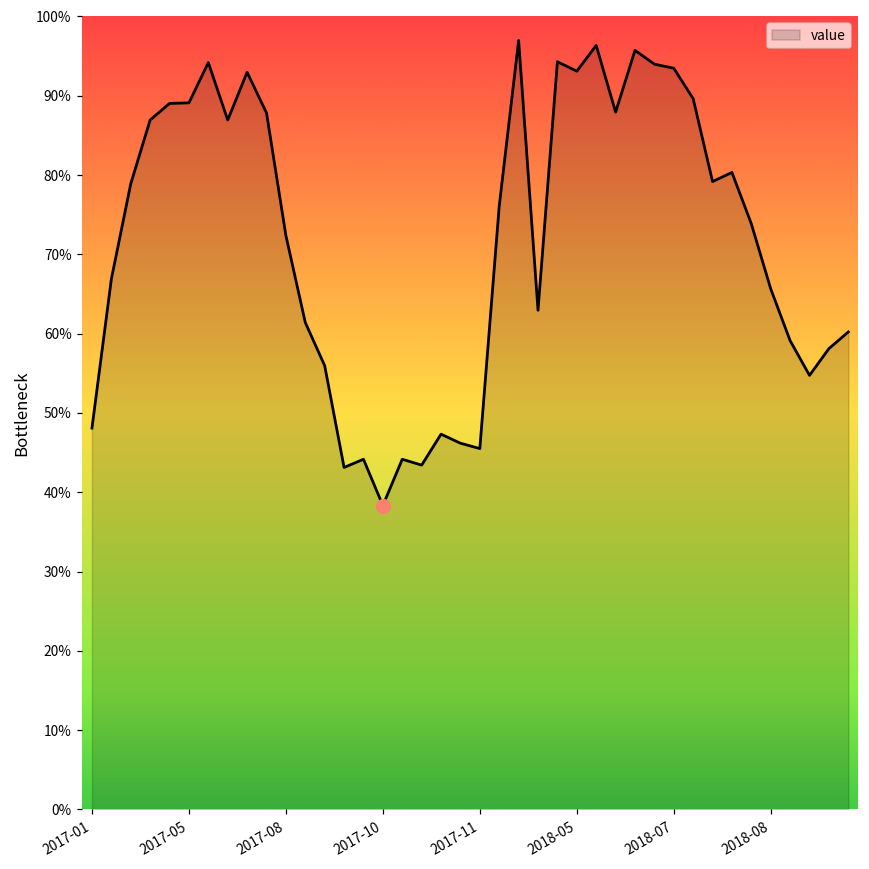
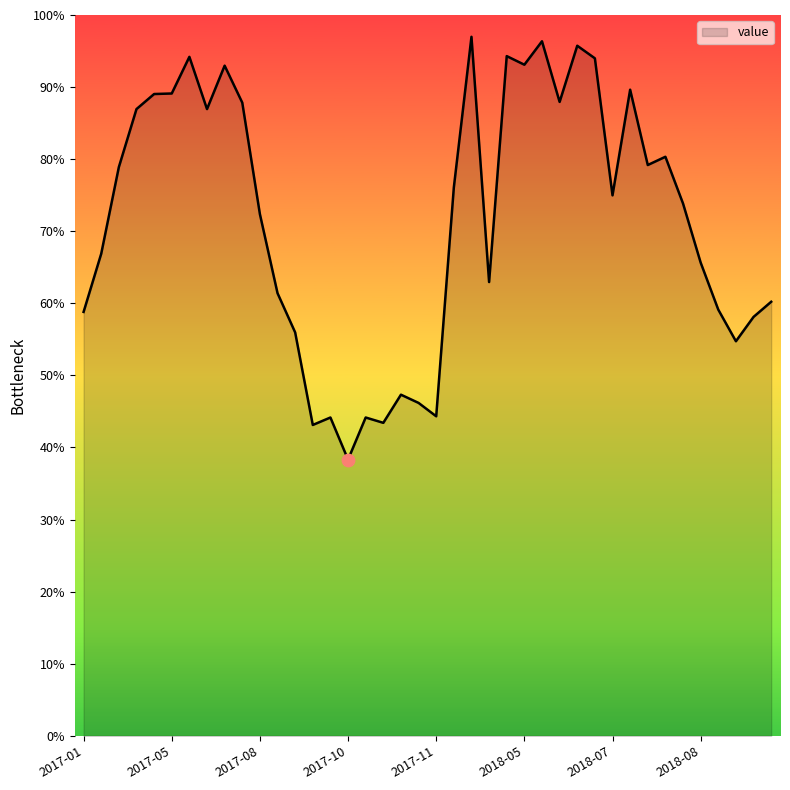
value, 2017-01: 48% -> 59%
value, 2017-11: 46% -> 44%
value, 2018-07: 93% -> 75%
